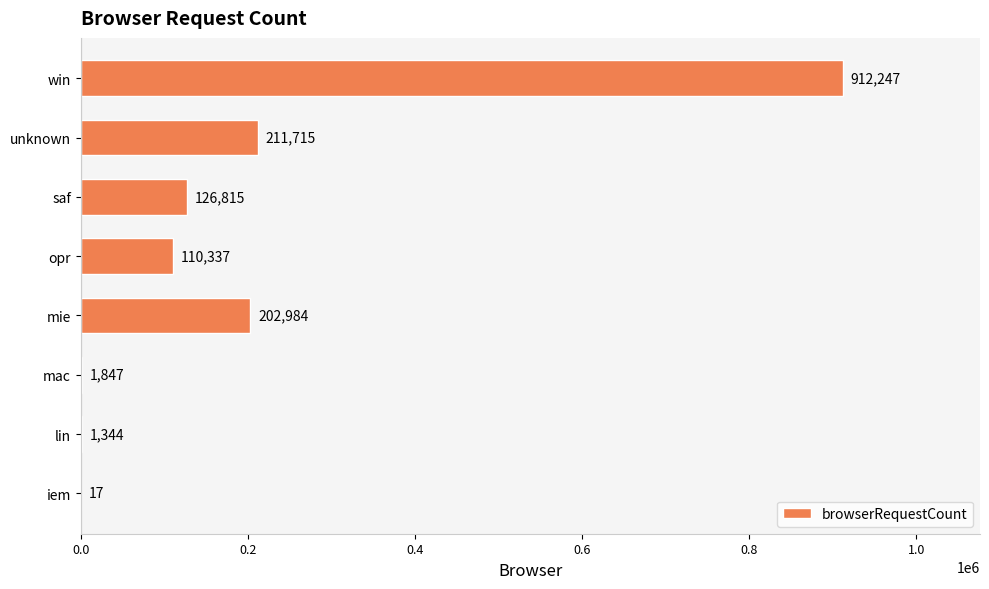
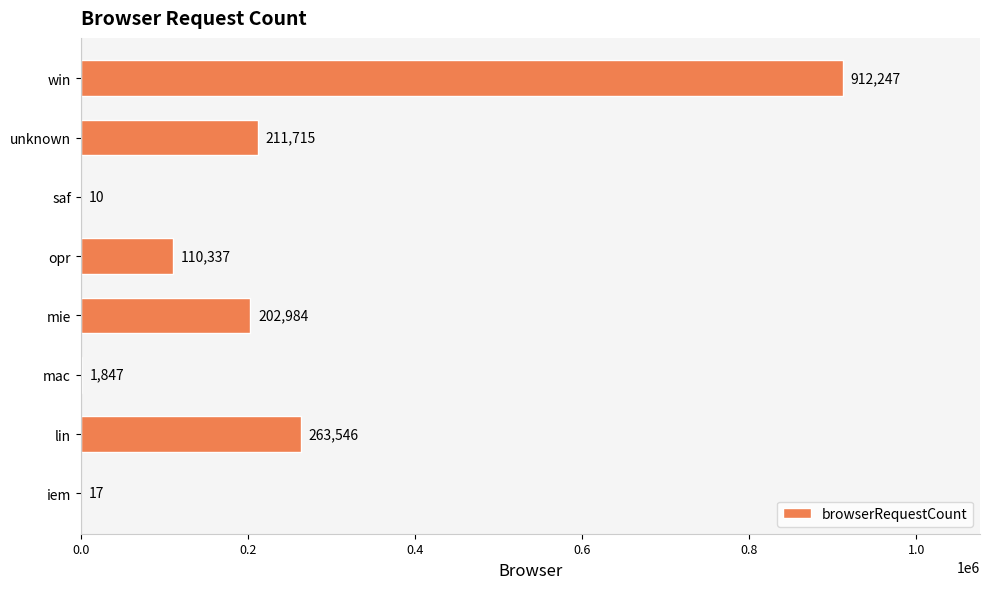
saf: 126,815 -> 10
lin: 1,344 -> 263,546
